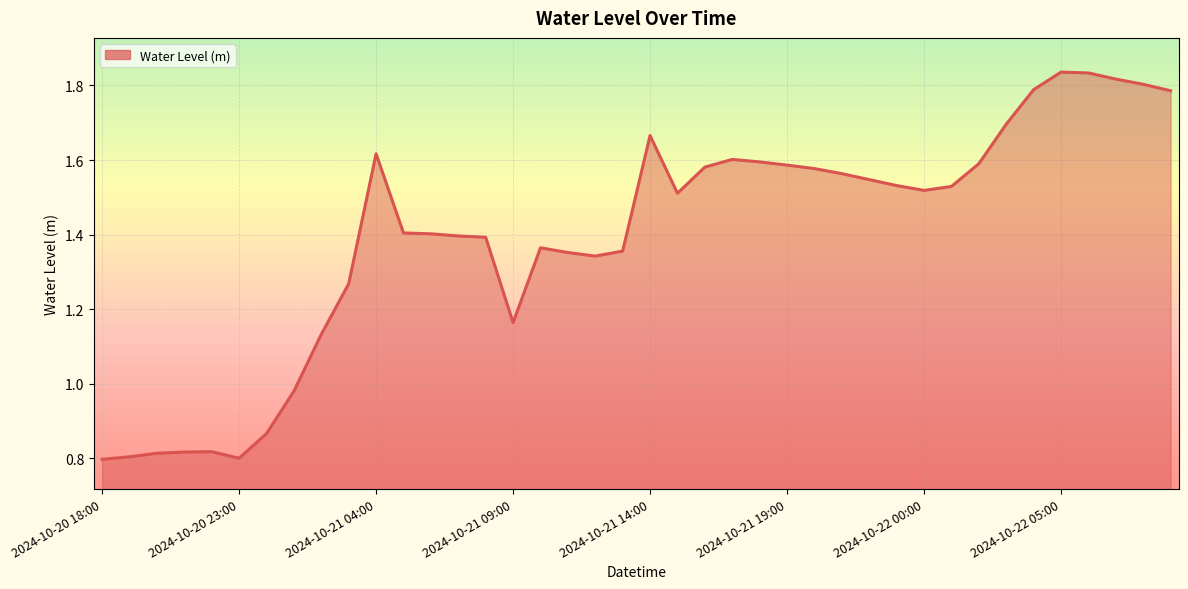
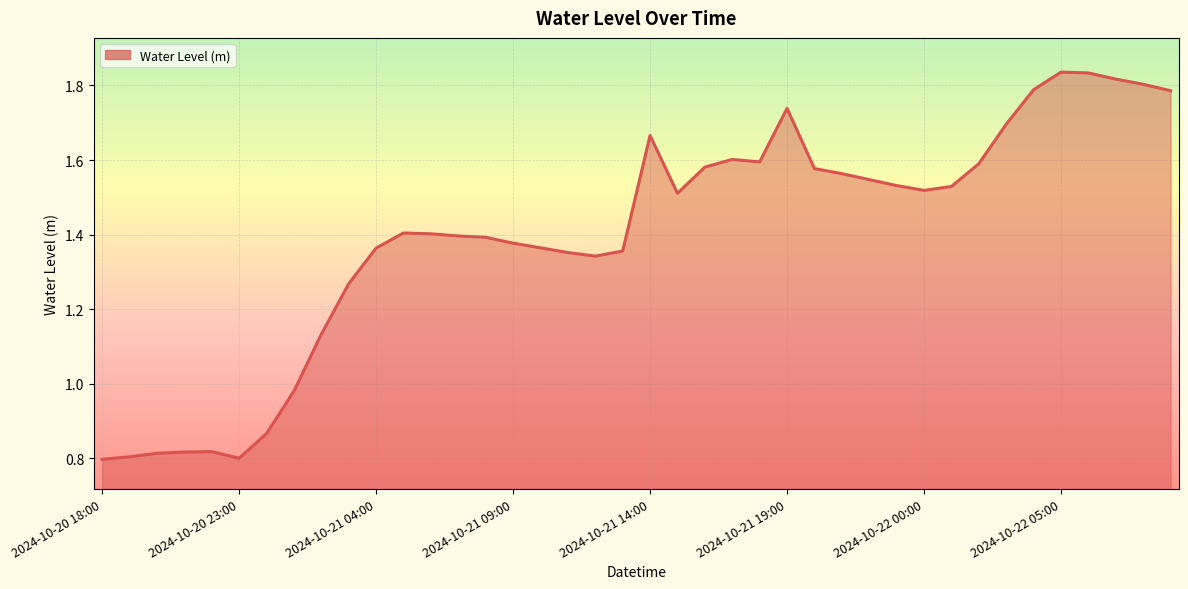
2024-10-21 04:00: 1.62 -> 1.36
2024-10-21 09:00: 1.16 -> 1.38
2024-10-21 19:00: 1.59 -> 1.74
